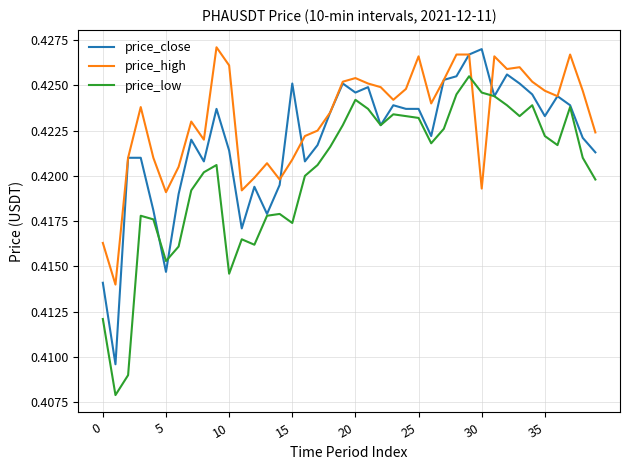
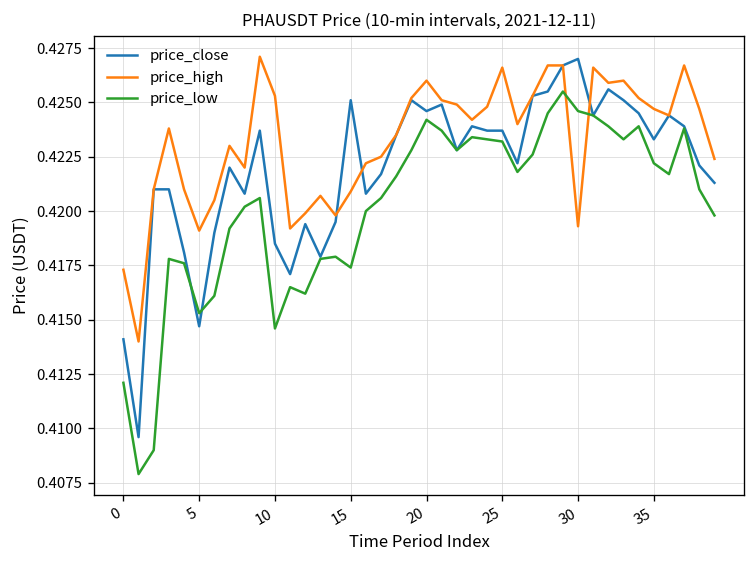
price_high, 0: 0.4163 -> 0.4173
price_close, 10: 0.4214 -> 0.4185
price_high, 10: 0.4261 -> 0.4253
price_high, 20: 0.4254 -> 0.4260
